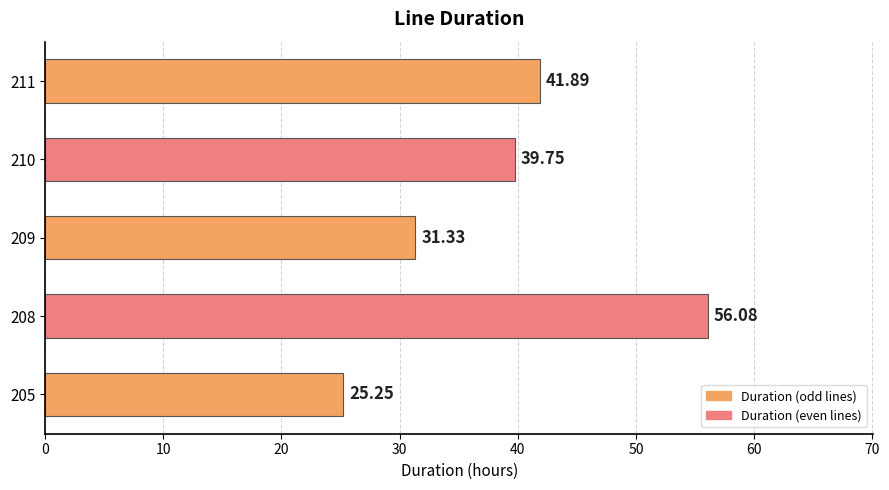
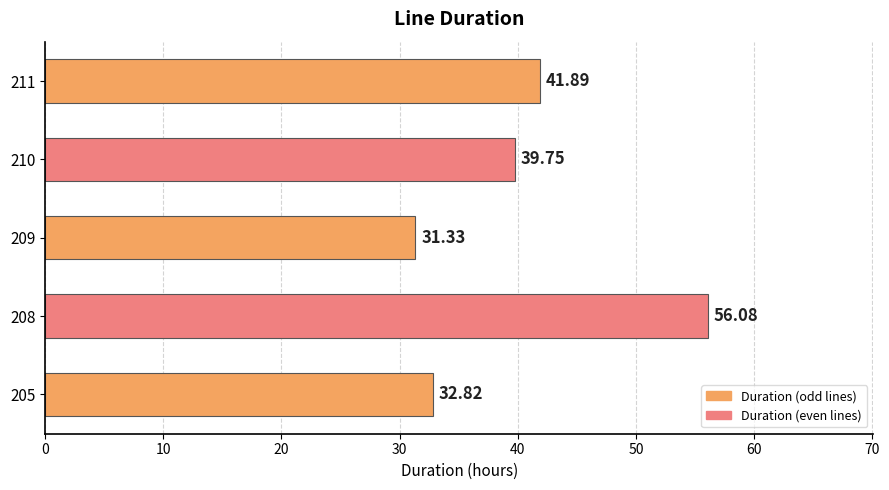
205: 25.25 -> 32.82
